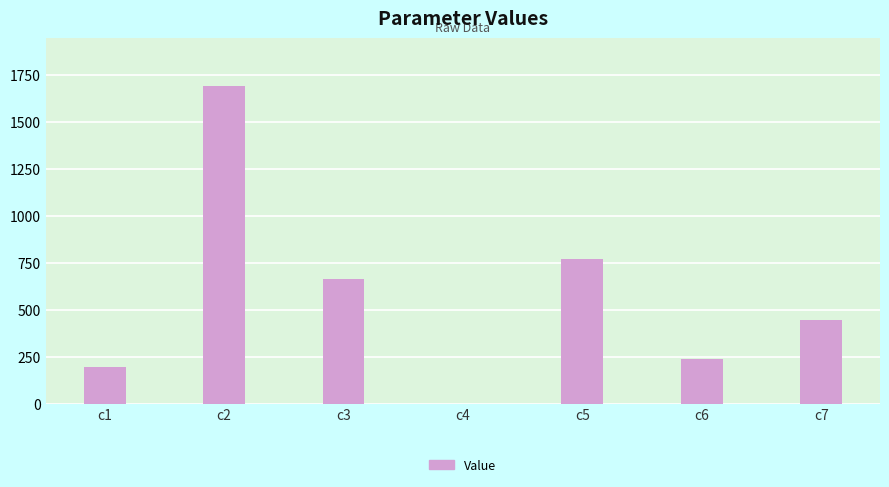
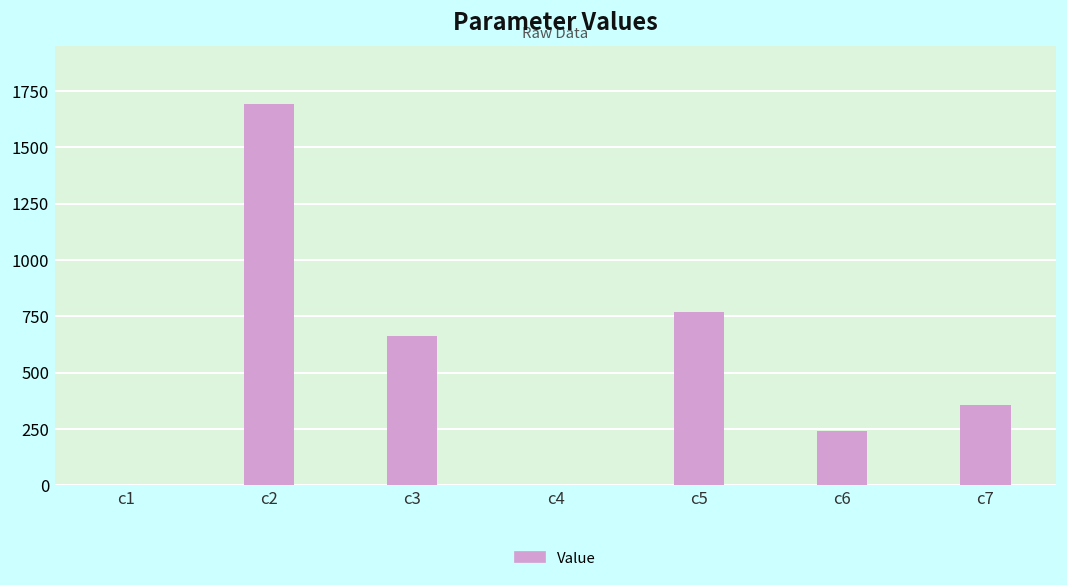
c1: 200 -> 0
c7: 440 -> 350
